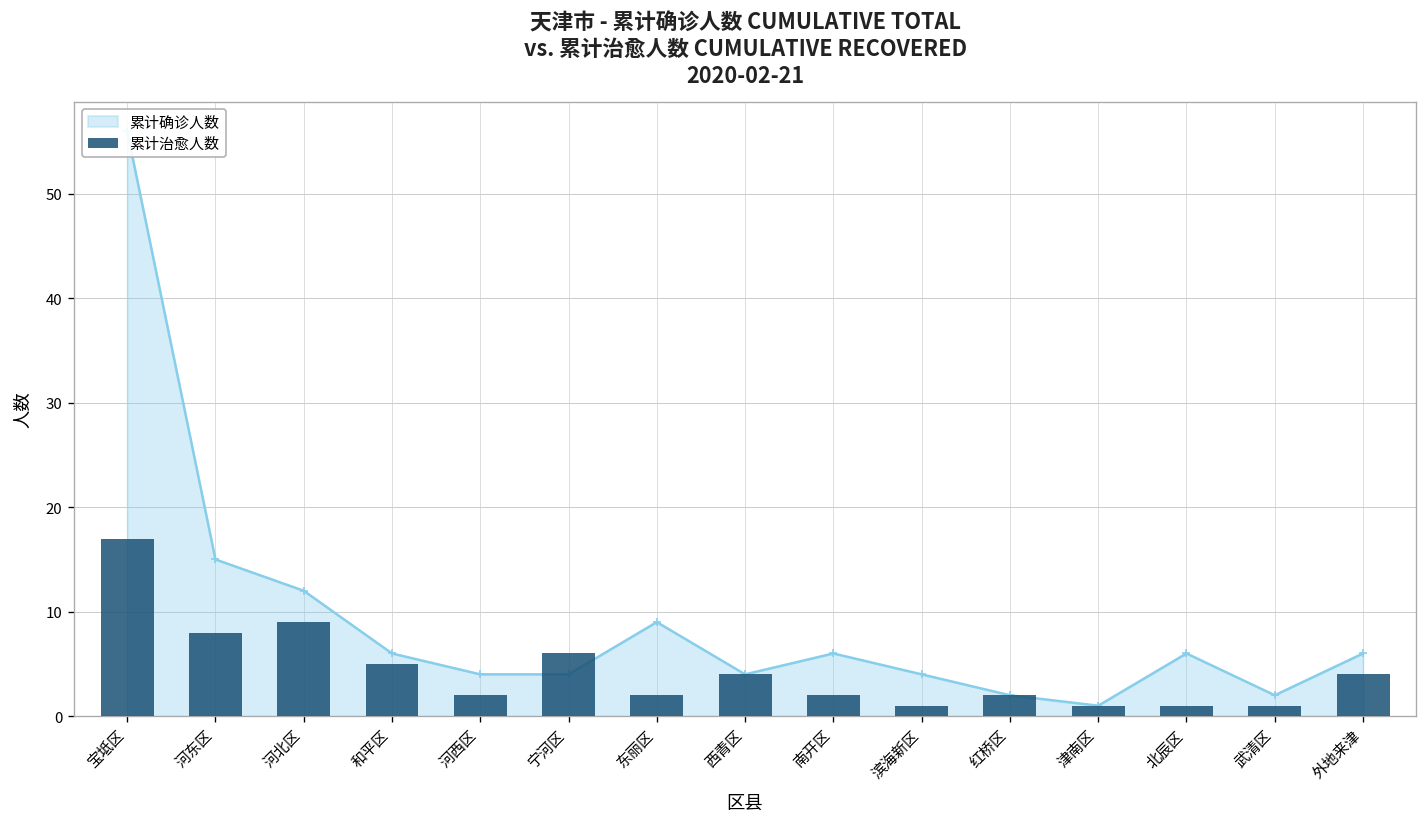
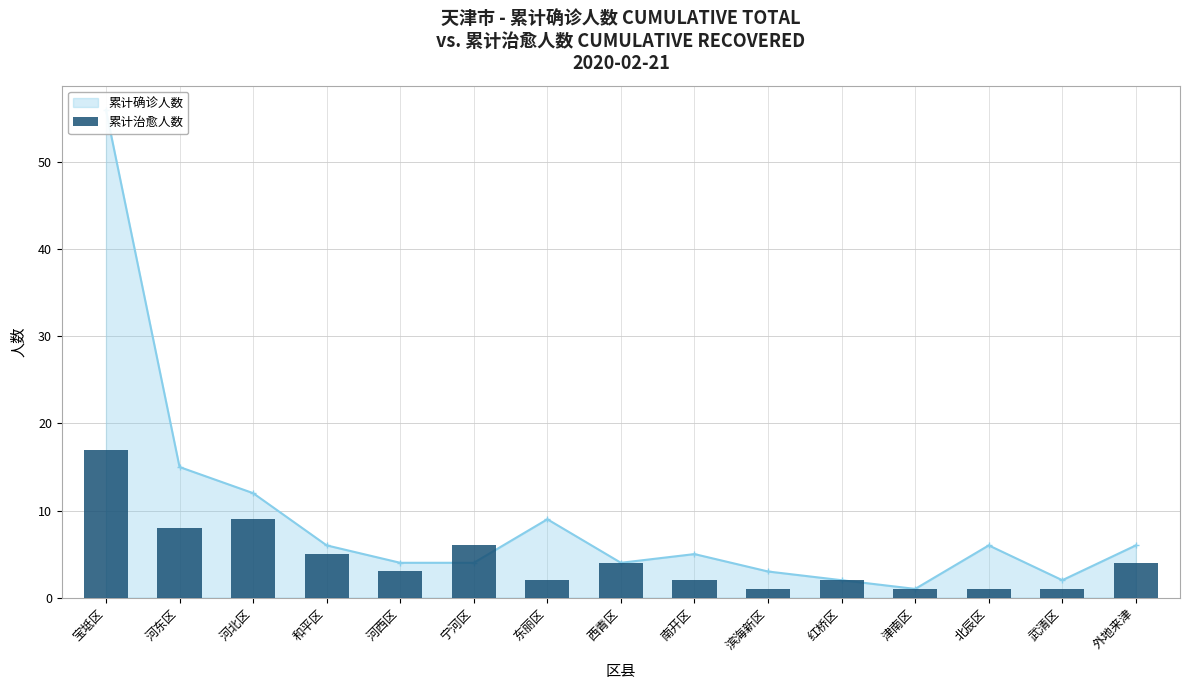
累计治愈人数, 河西区: 2 -> 3
累计确诊人数, 南开区: 6 -> 5
累计确诊人数, 滨海新区: 4 -> 3
